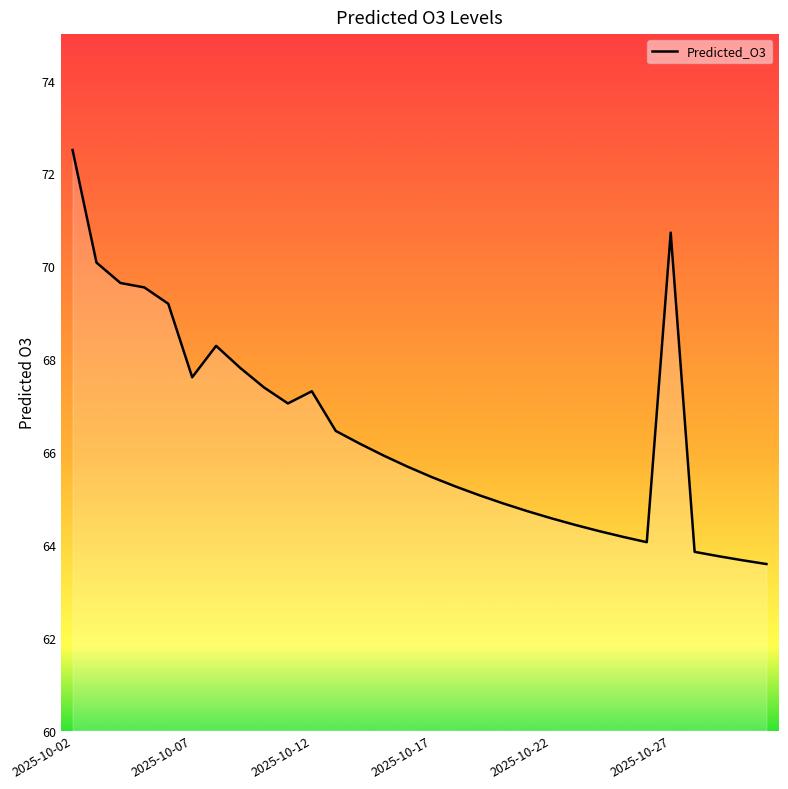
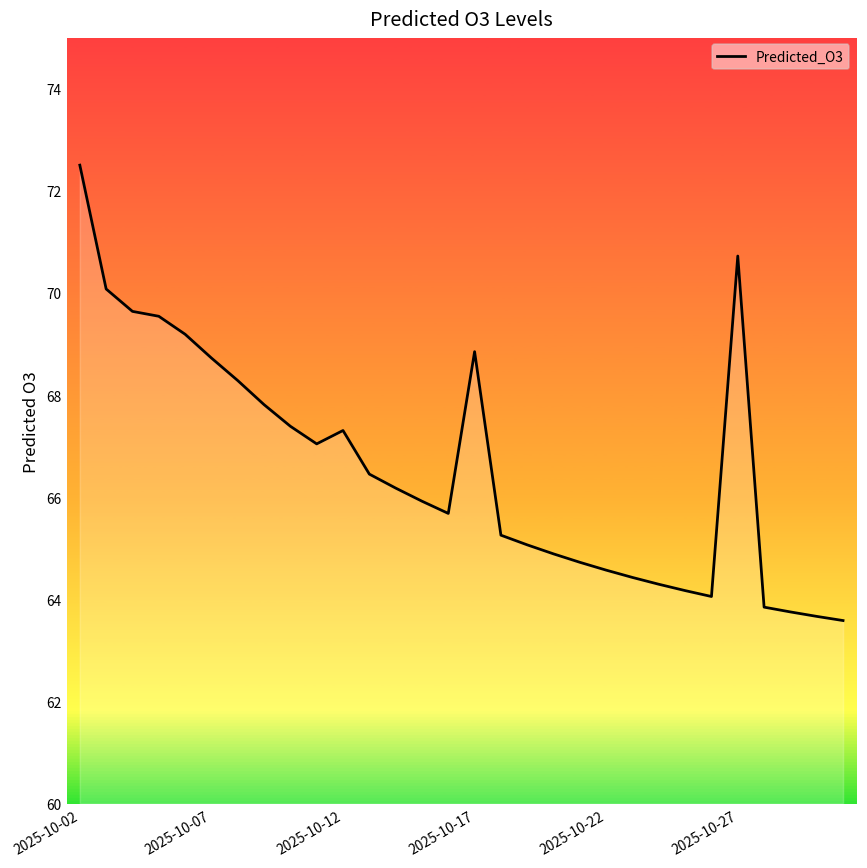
2025-10-07: 67.6 -> 68.7
2025-10-17: 65.5 -> 68.9
